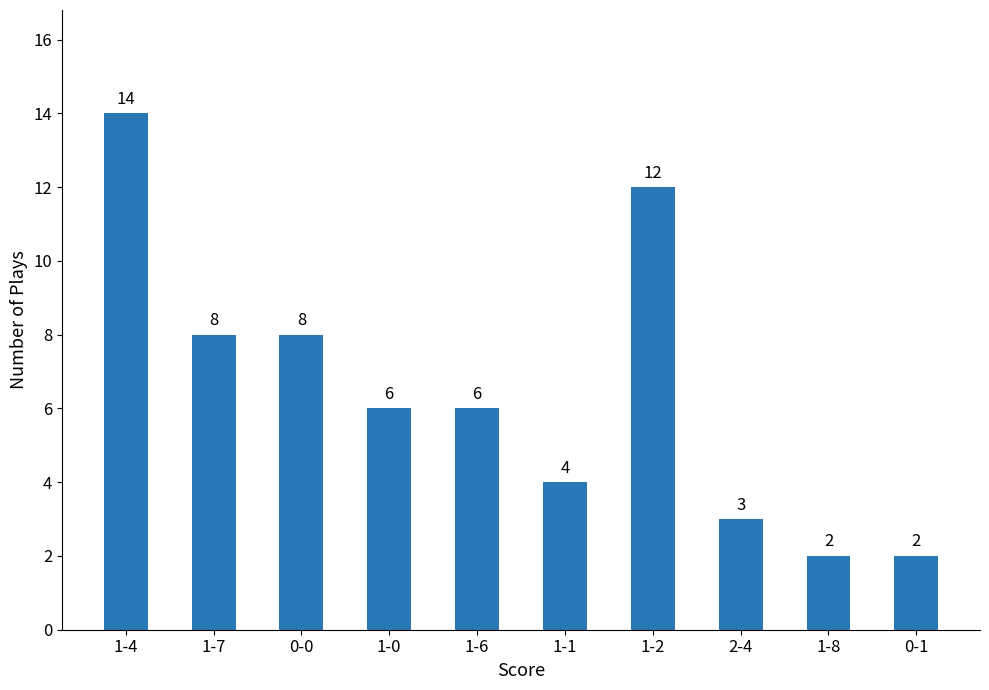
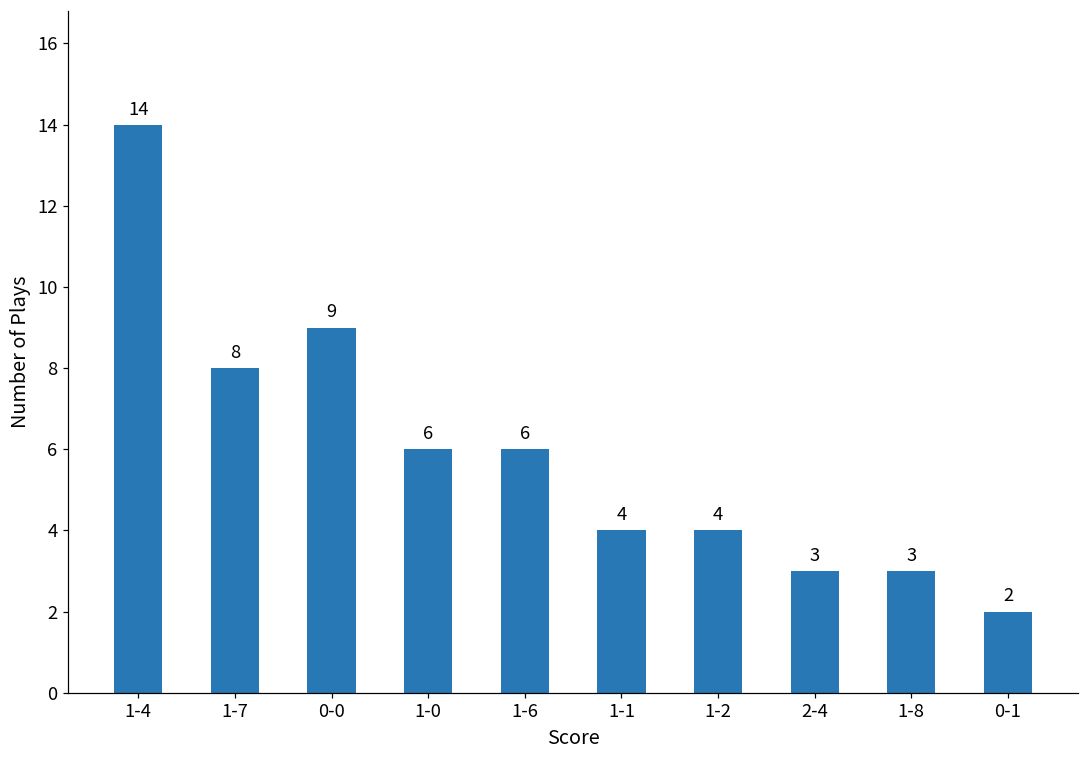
0-0: 8 -> 9
1-2: 12 -> 4
1-8: 2 -> 3
